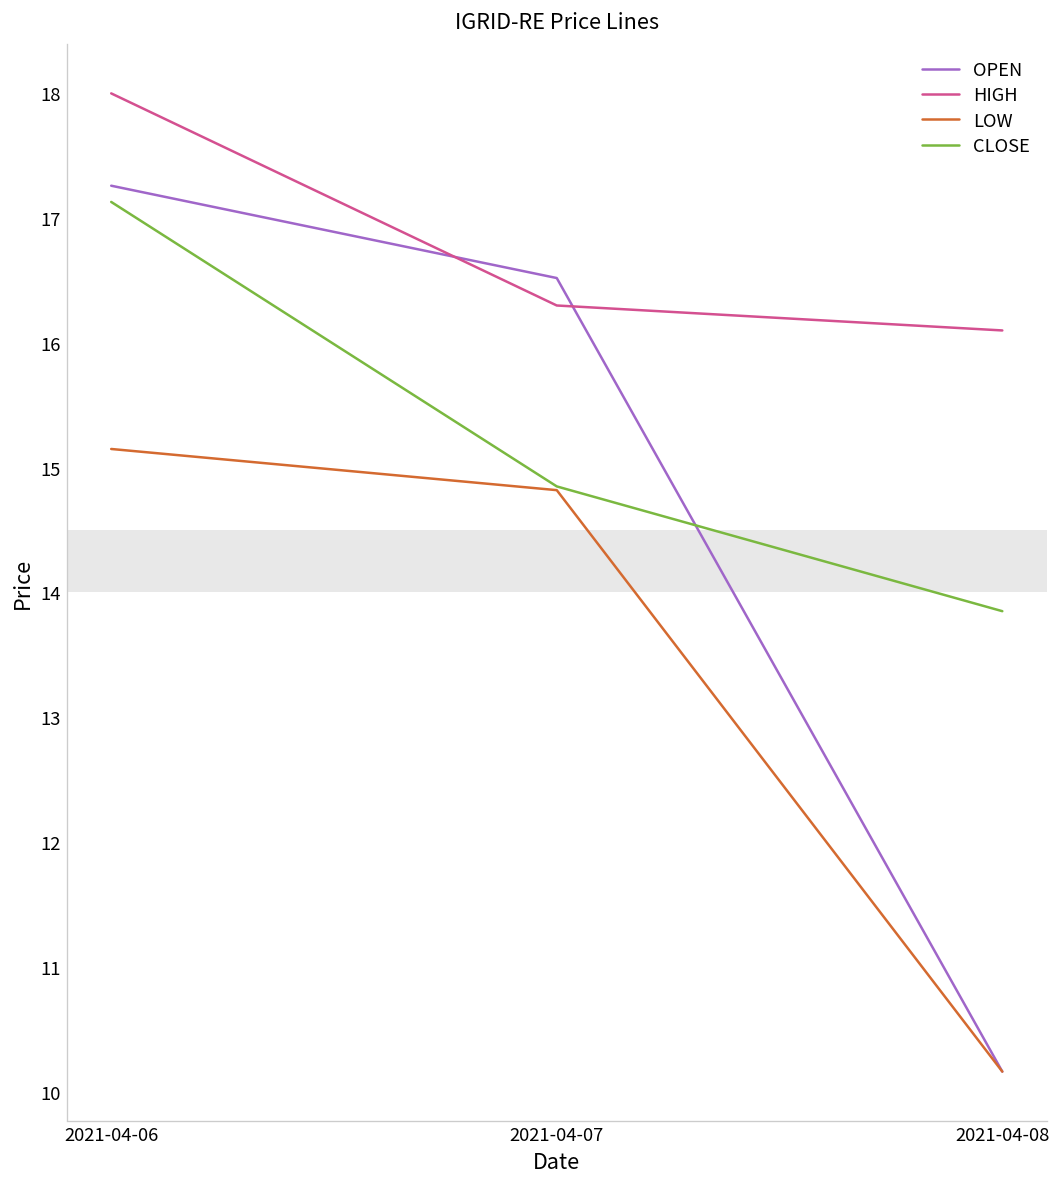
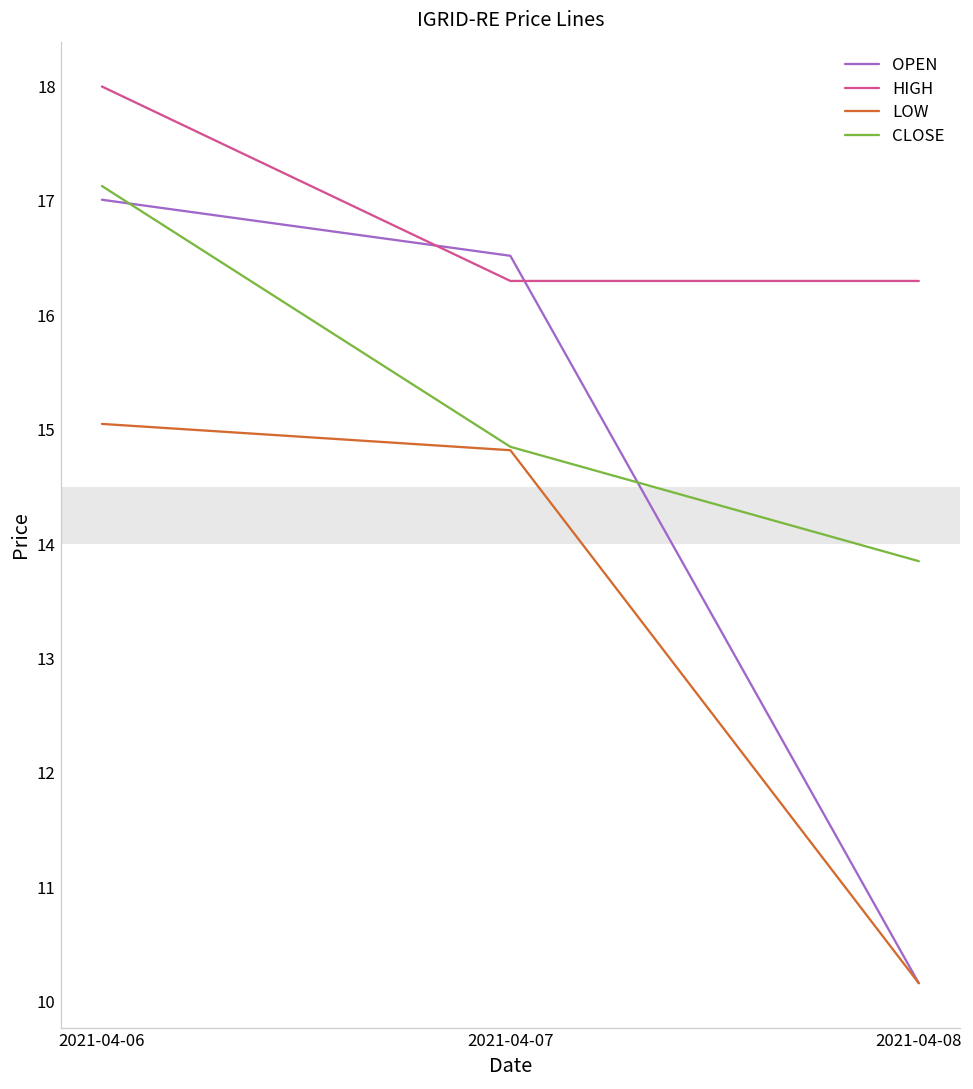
OPEN, 2021-04-06: 17.26 -> 17.01
LOW, 2021-04-06: 15.15 -> 15.05
HIGH, 2021-04-08: 16.1 -> 16.3
